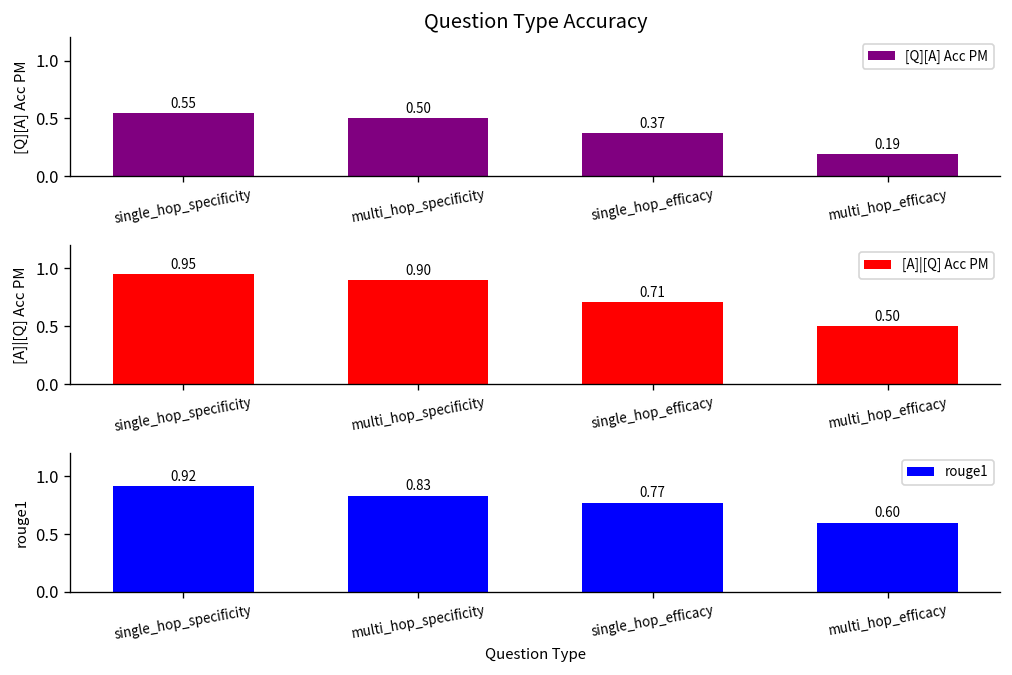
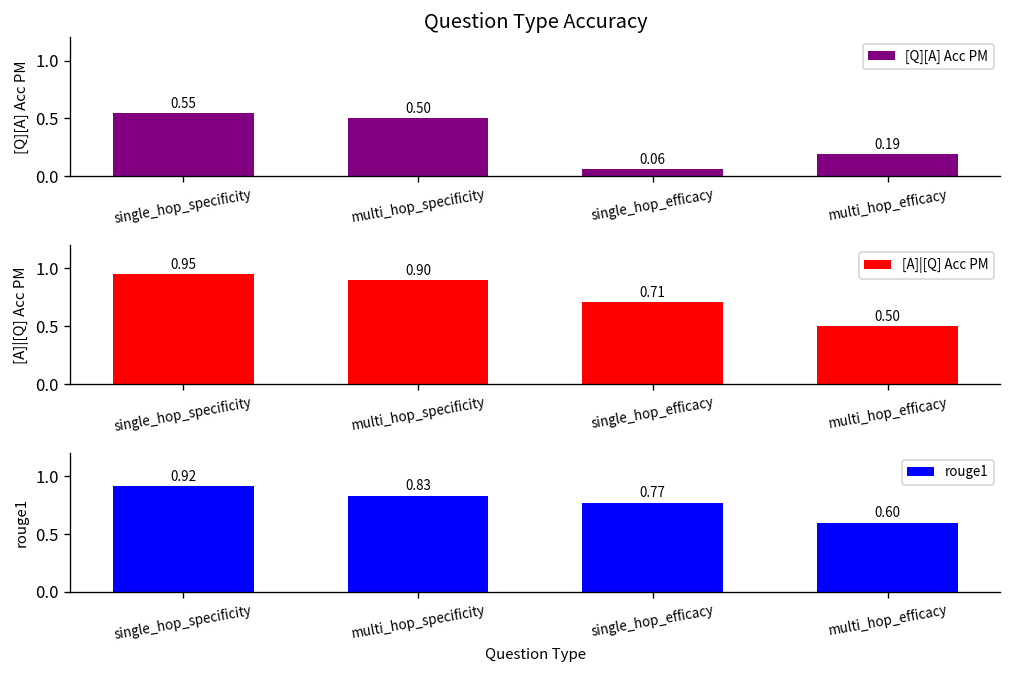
Question Type Accuracy, single_hop_efficacy: 0.37 -> 0.06
